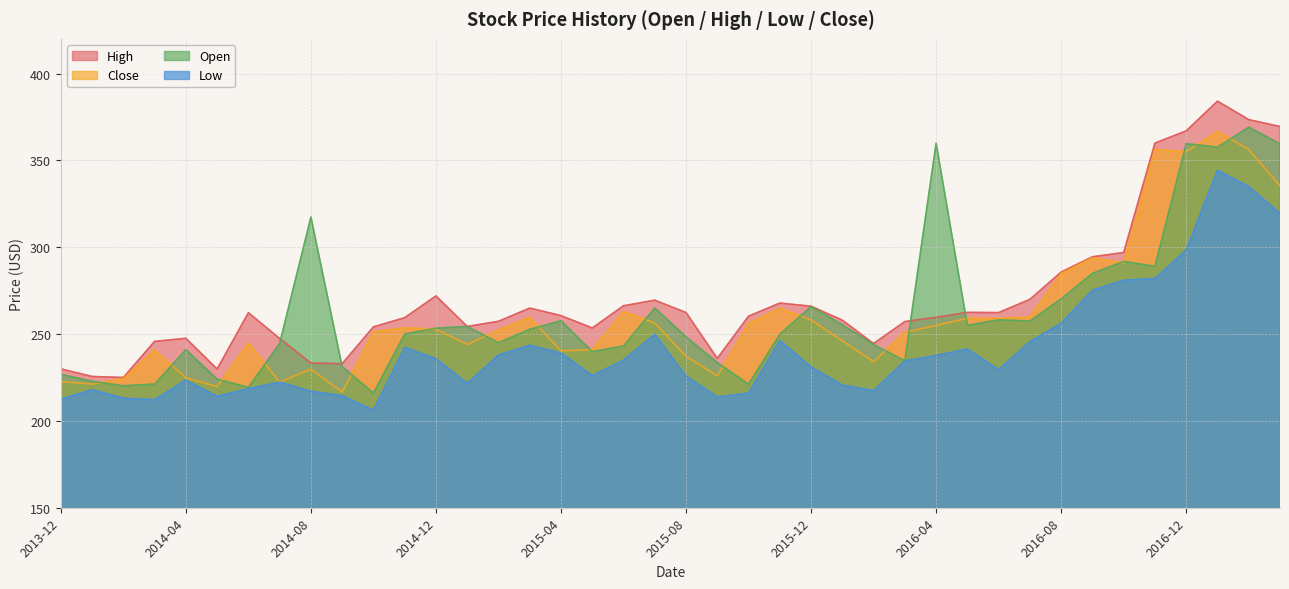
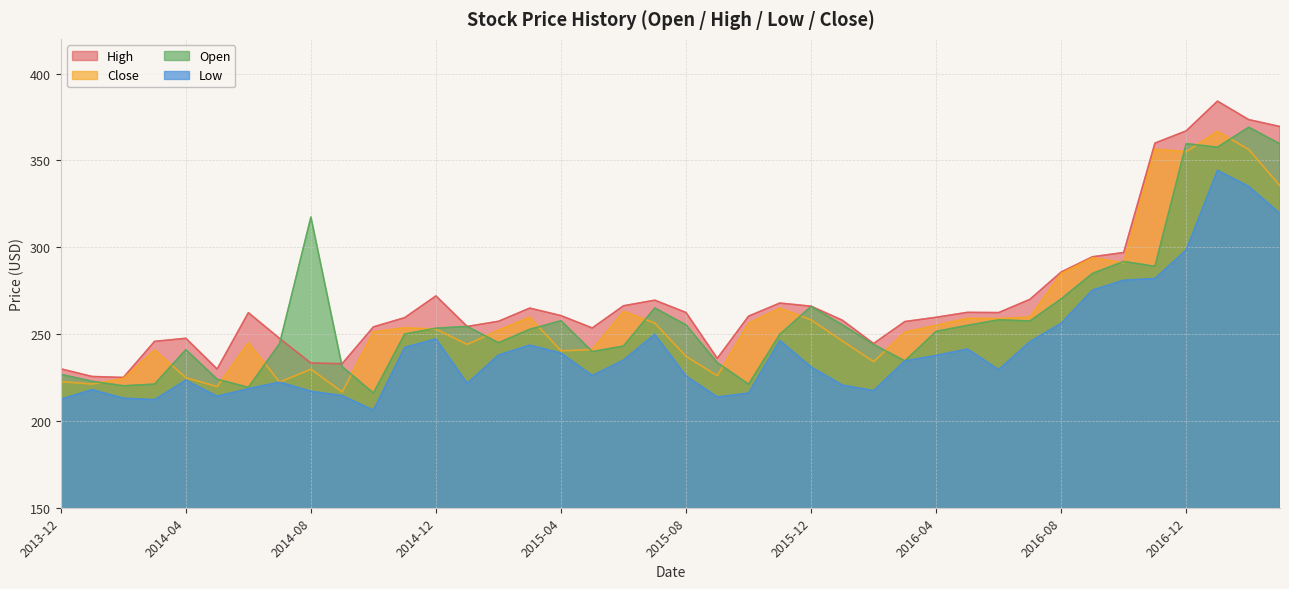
Low, 2014-12: 236 -> 247
Open, 2015-08: 248 -> 255
Open, 2016-04: 360 -> 252
